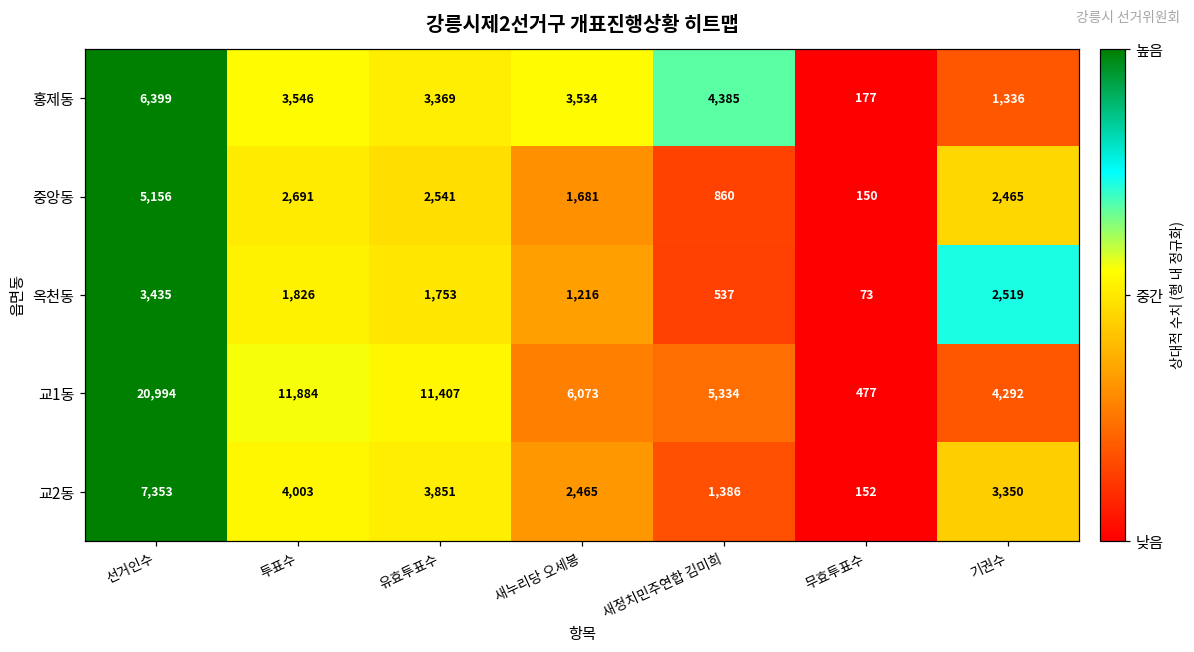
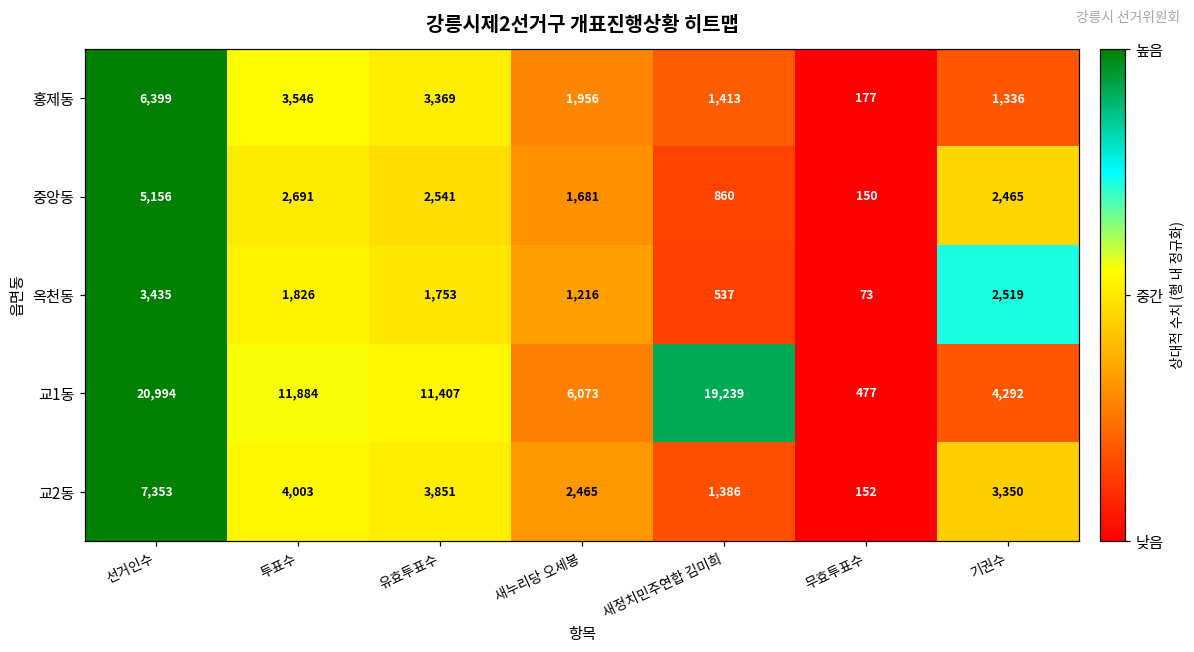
홍제동, 새누리당 오세봉: 3,534 -> 1,956
홍제동, 새정치민주연합 김미희: 4,385 -> 1,413
교1동, 새정치민주연합 김미희: 5,334 -> 19,239
